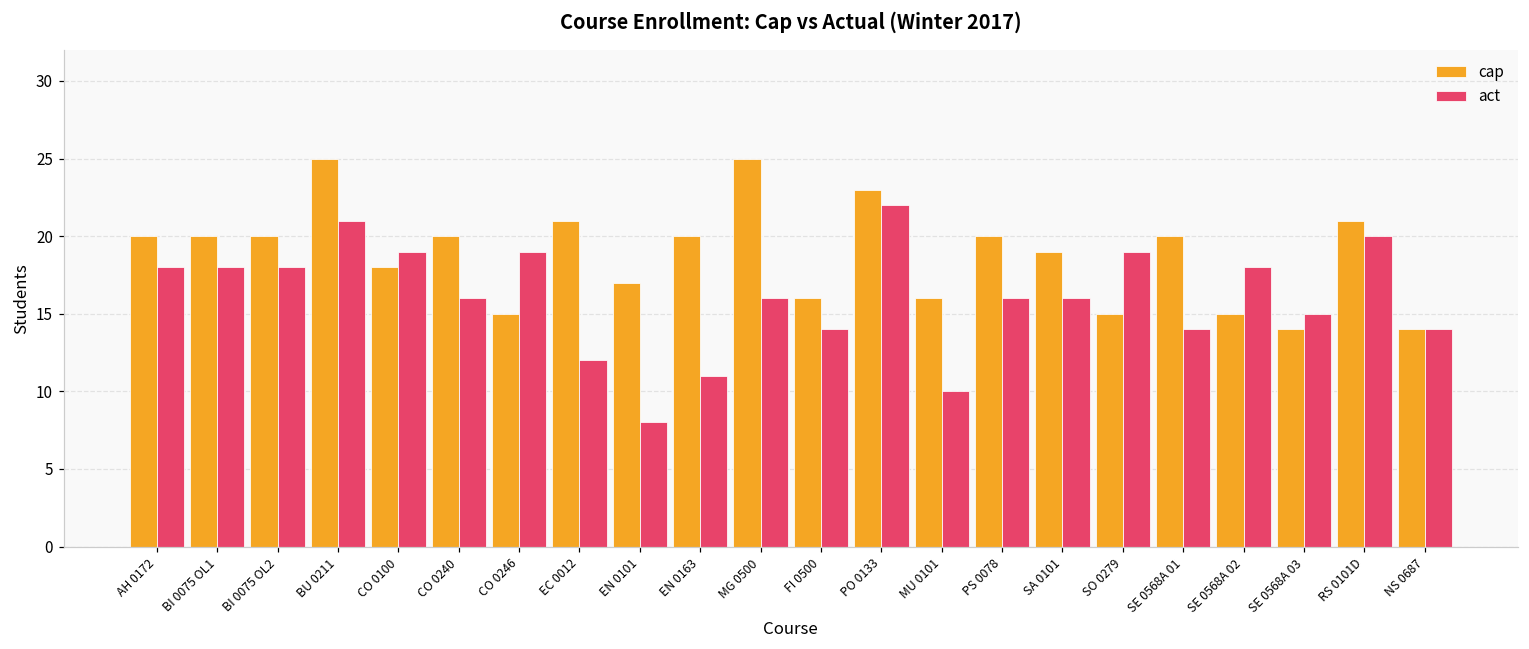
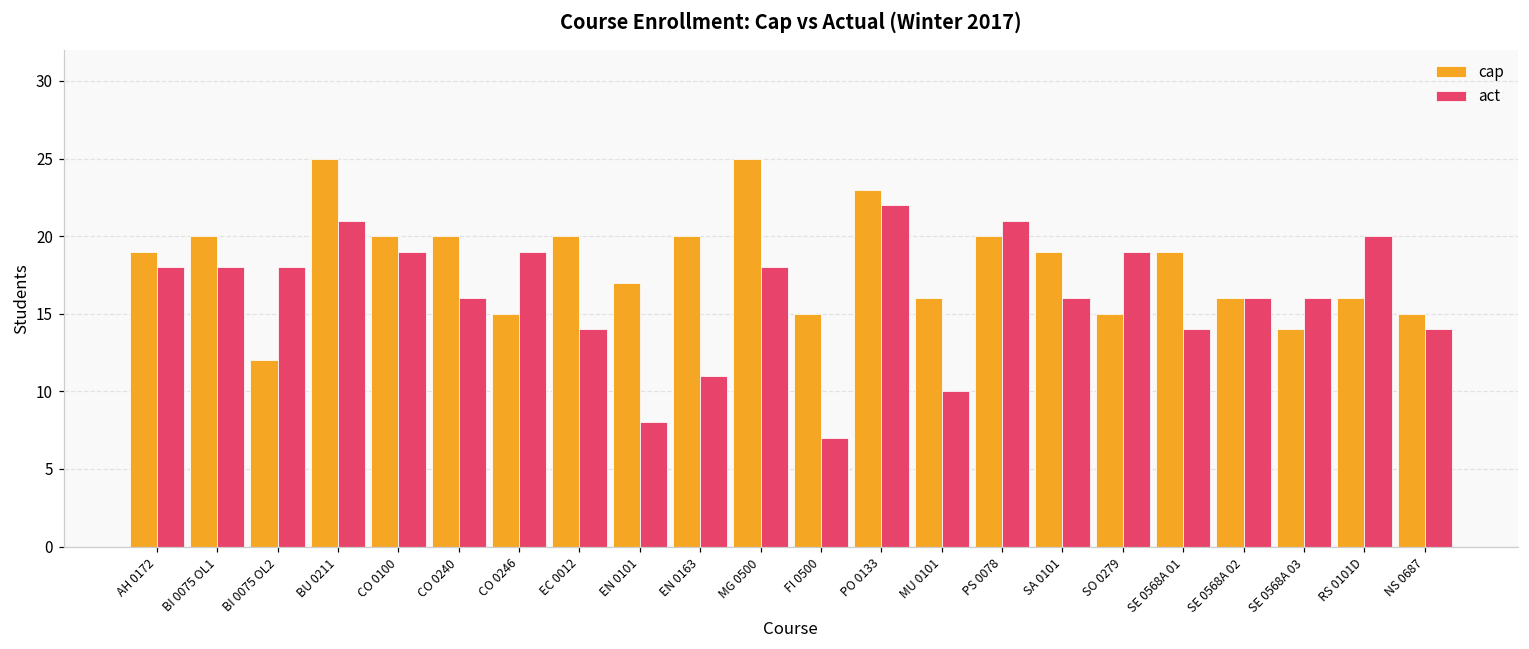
cap, AH 0172: 20 -> 19
cap, BI 0075 OL2: 20 -> 12
cap, CO 0100: 18 -> 20
cap, EC 0012: 21 -> 20
act, EC 0012: 12 -> 14
act, MG 0500: 16 -> 18
cap, FI 0500: 16 -> 15
act, FI 0500: 14 -> 7
act, PS 0078: 16 -> 21
cap, SE 0568A 01: 20 -> 19
cap, SE 0568A 02: 15 -> 16
act, SE 0568A 02: 18 -> 16
act, SE 0568A 03: 15 -> 16
cap, RS 0101D: 21 -> 16
cap, NS 0687: 14 -> 15
